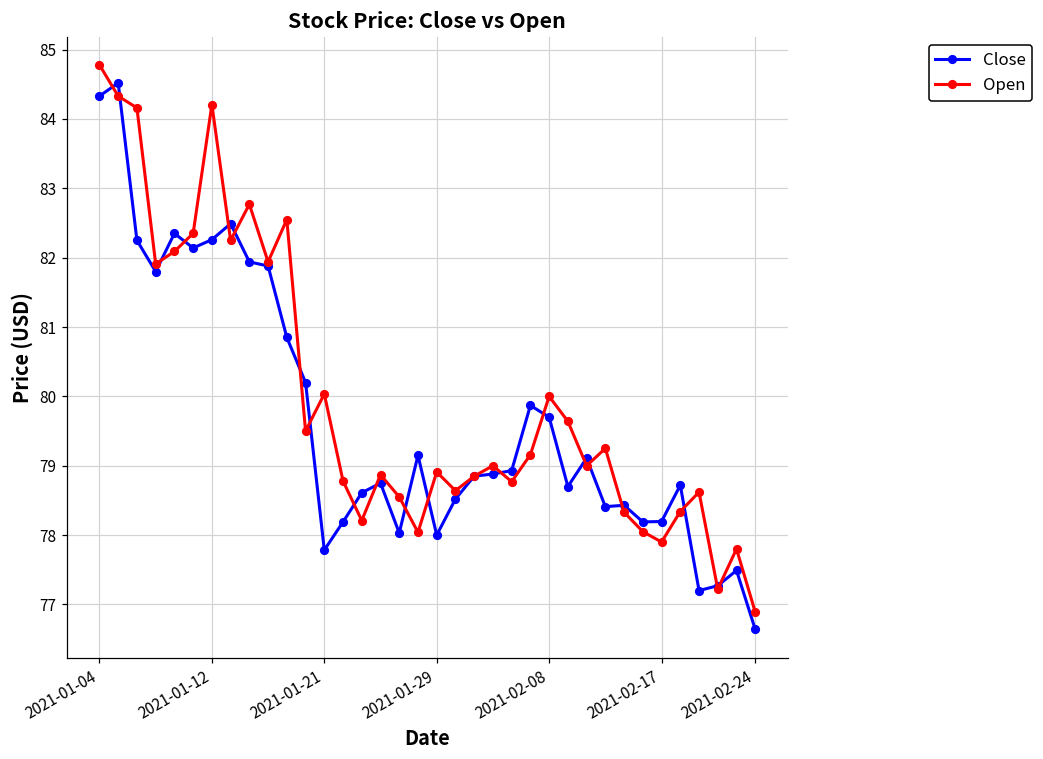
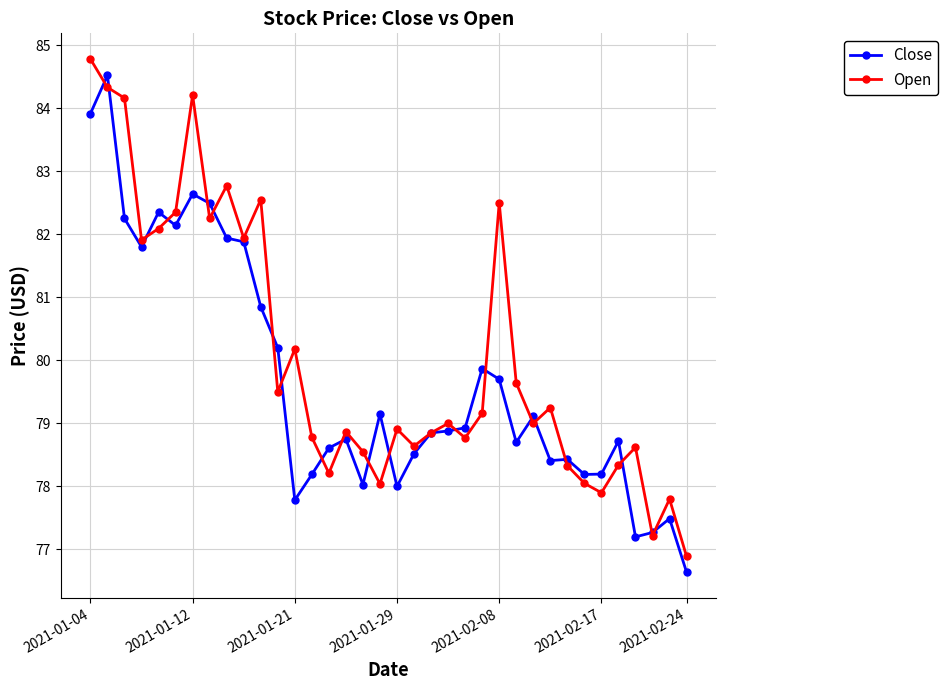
Close, 2021-01-04: 84.3 -> 83.9
Close, 2021-01-12: 82.3 -> 82.6
Open, 2021-01-21: 80.0 -> 80.2
Open, 2021-02-08: 80.0 -> 82.5
